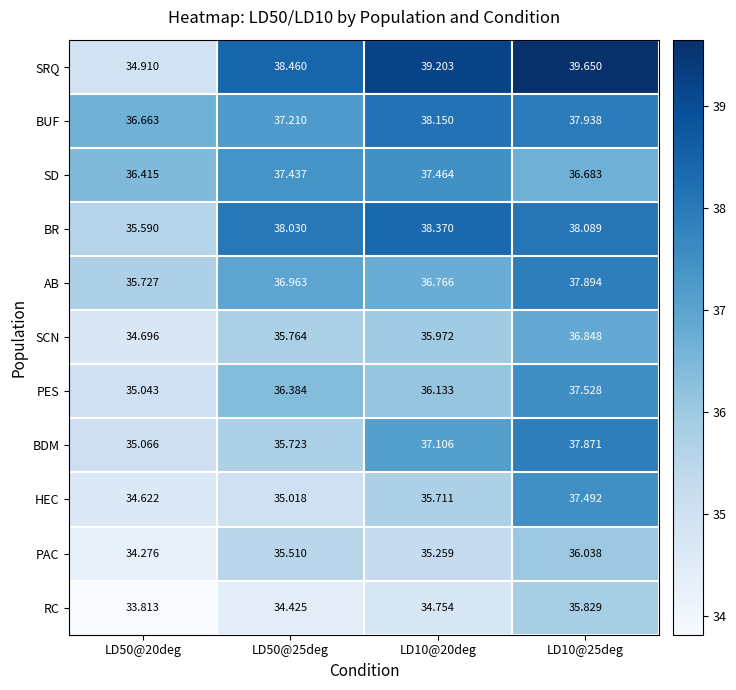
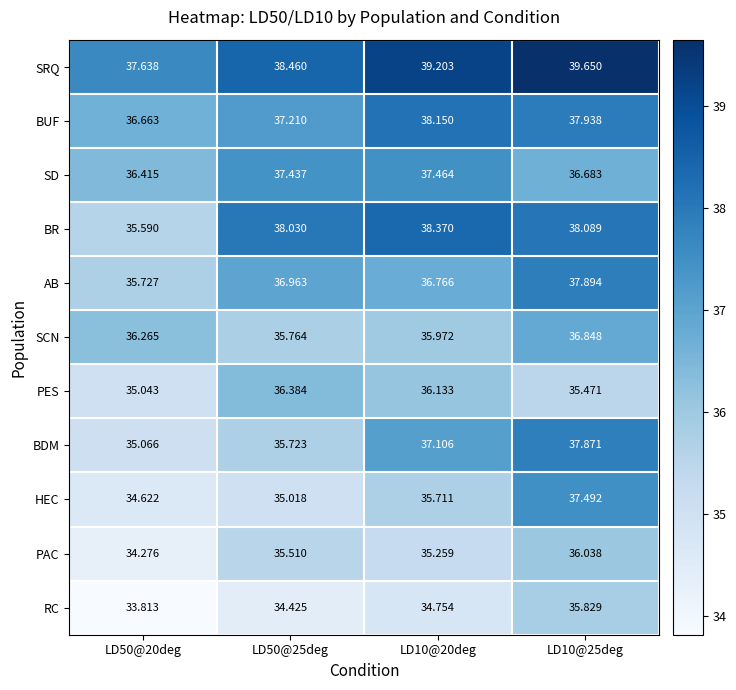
SRQ, LD50@20deg: 34.910 -> 37.638
SCN, LD50@20deg: 34.696 -> 36.265
PES, LD10@25deg: 37.528 -> 35.471
